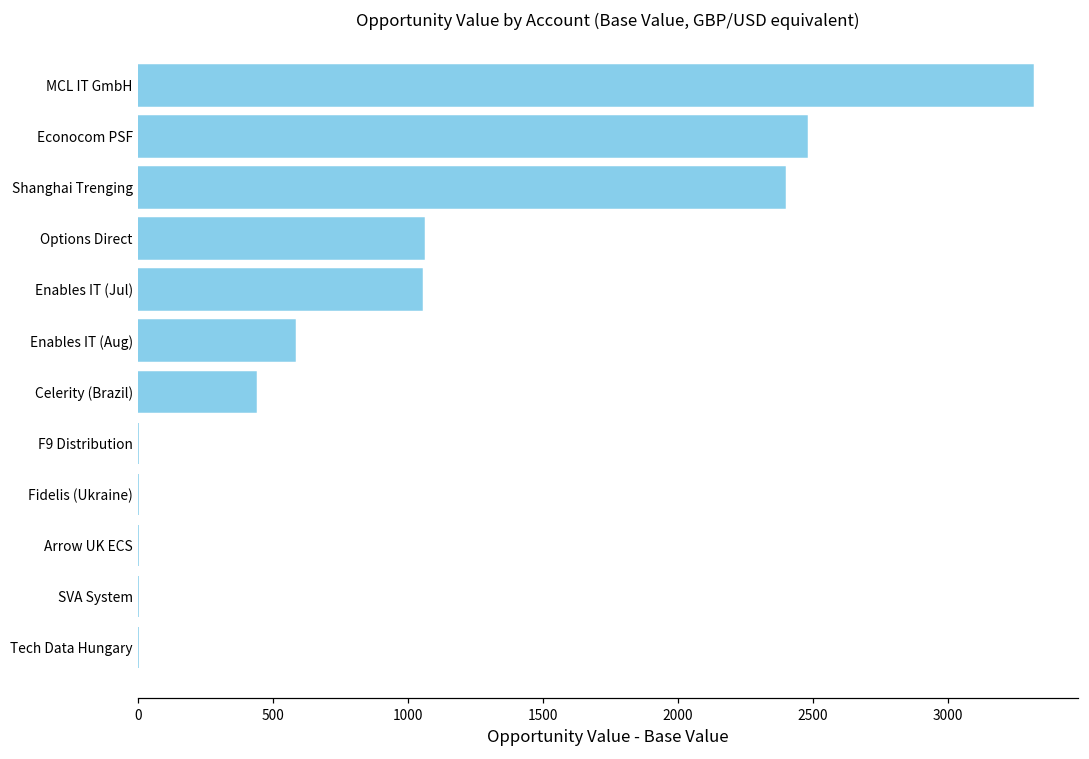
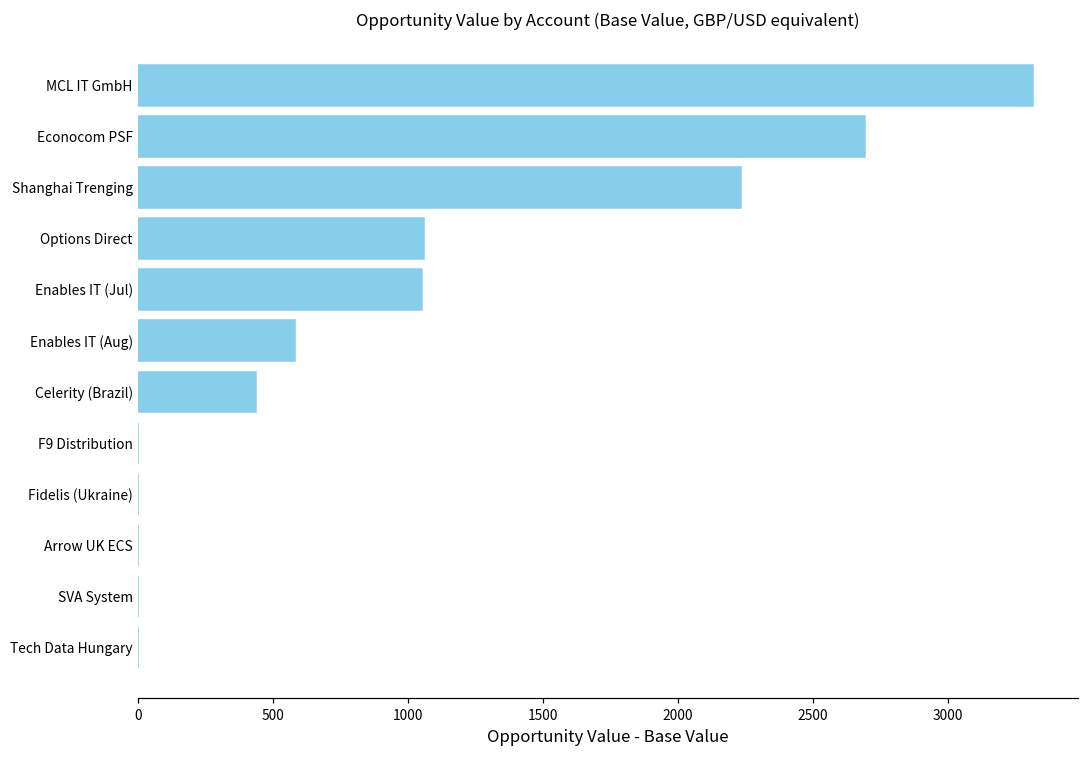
Econocom PSF: 2480 -> 2690
Shanghai Trenging: 2400 -> 2230
